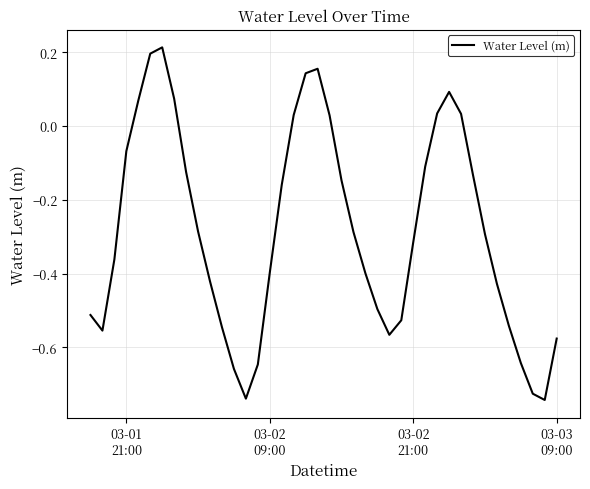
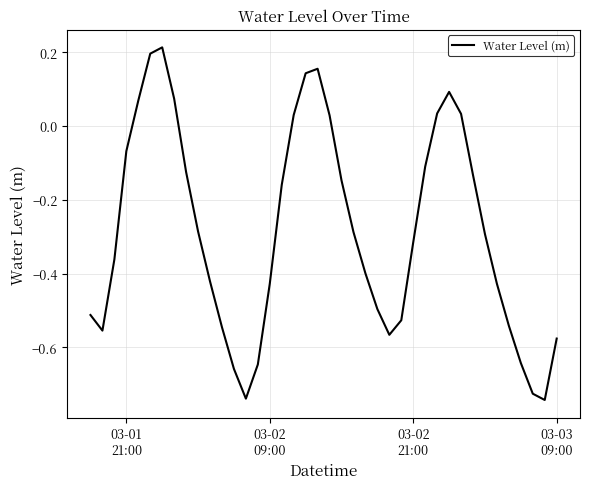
03-02 09:00: -0.40 -> -0.43
